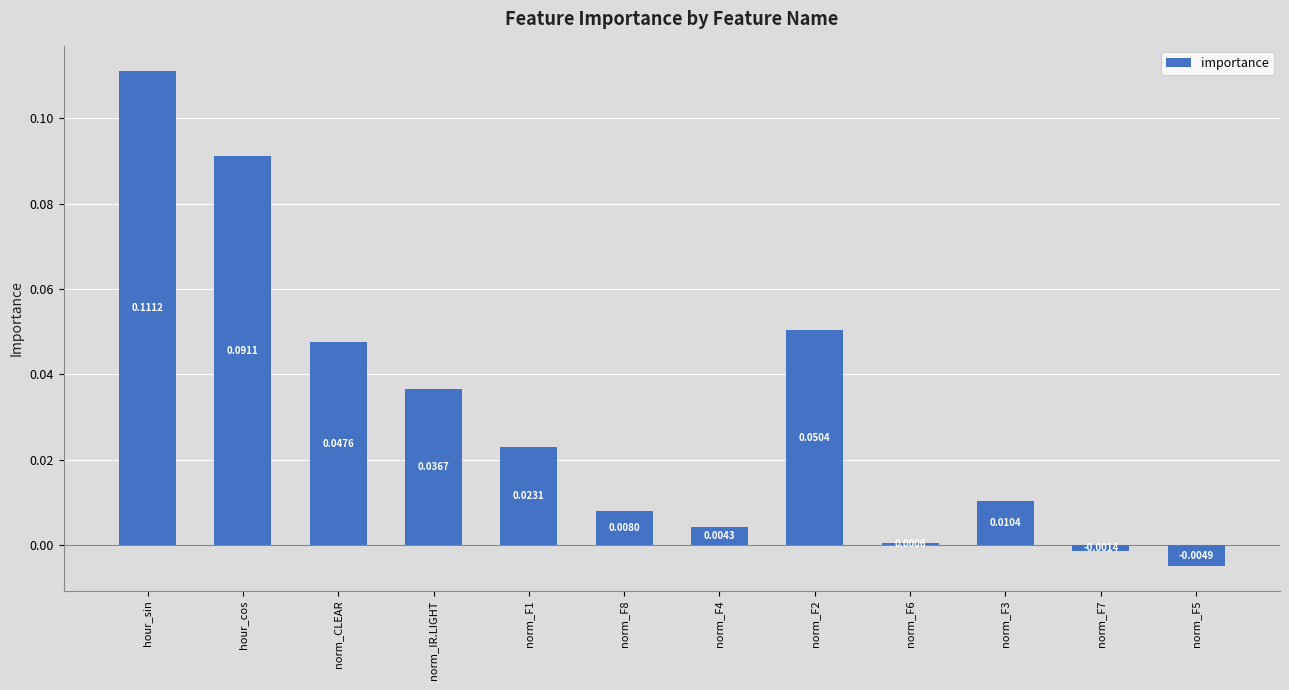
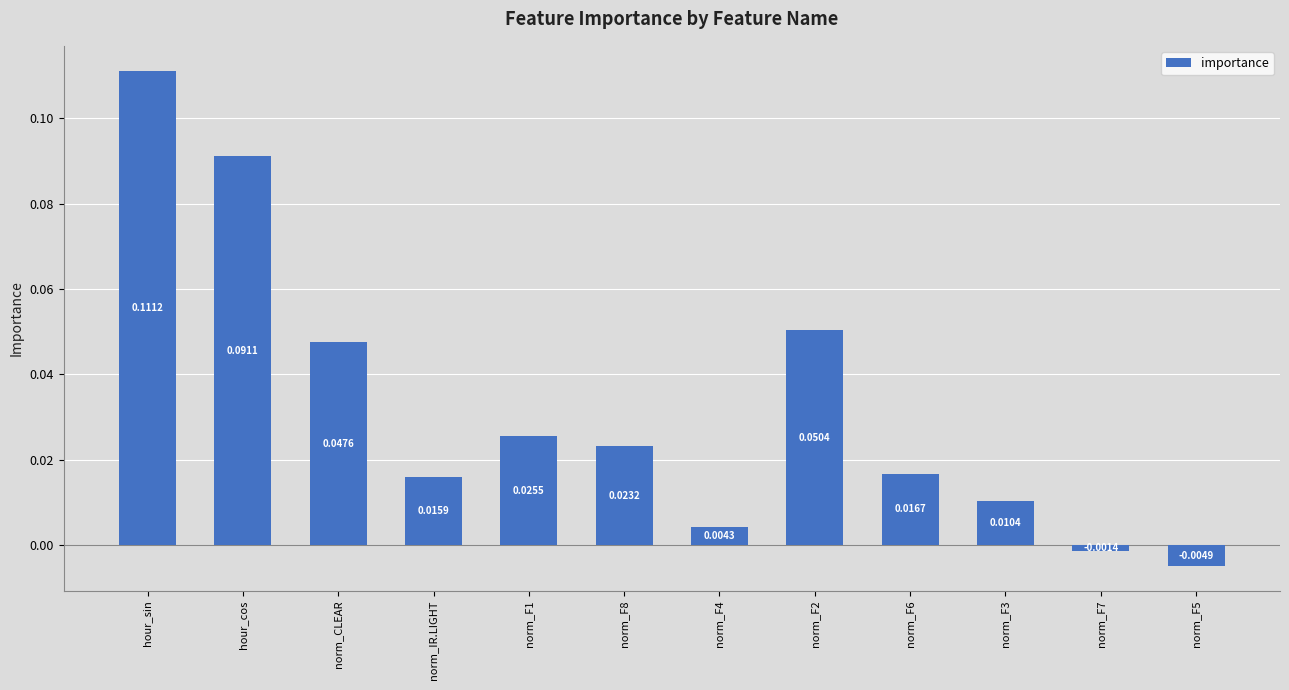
norm_IR.LIGHT: 0.0367 -> 0.0159
norm_F1: 0.0231 -> 0.0255
norm_F8: 0.0080 -> 0.0232
norm_F6: 0.001 -> 0.017
